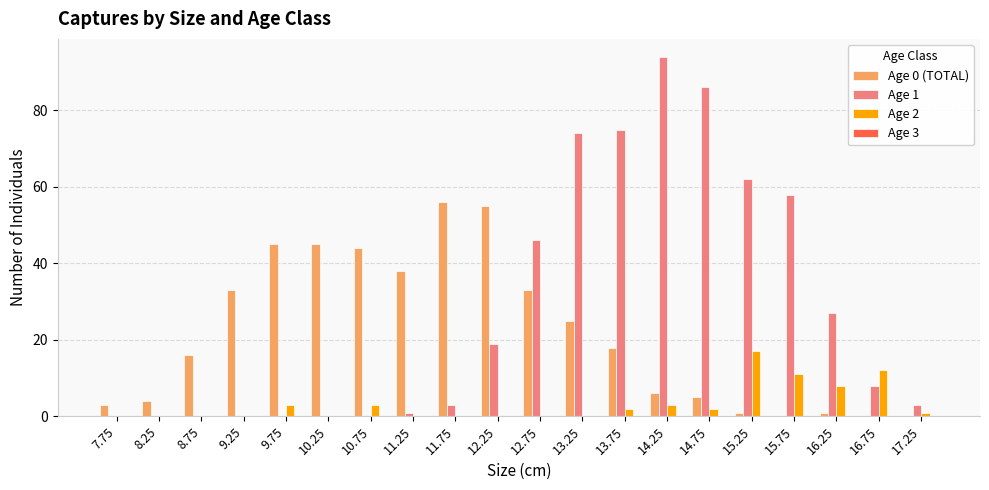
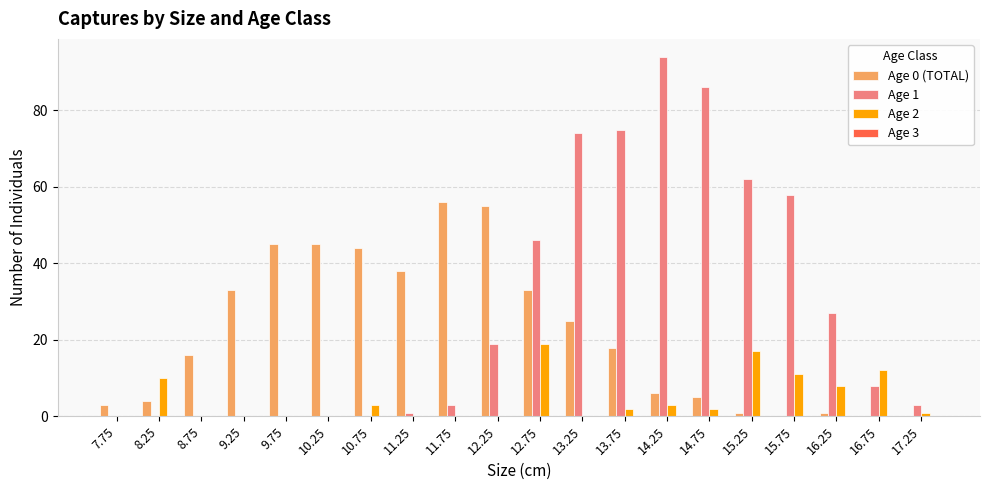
Age 2, 8.25: 0 -> 10
Age 2, 9.75: 3 -> 0
Age 2, 12.75: 0 -> 19
